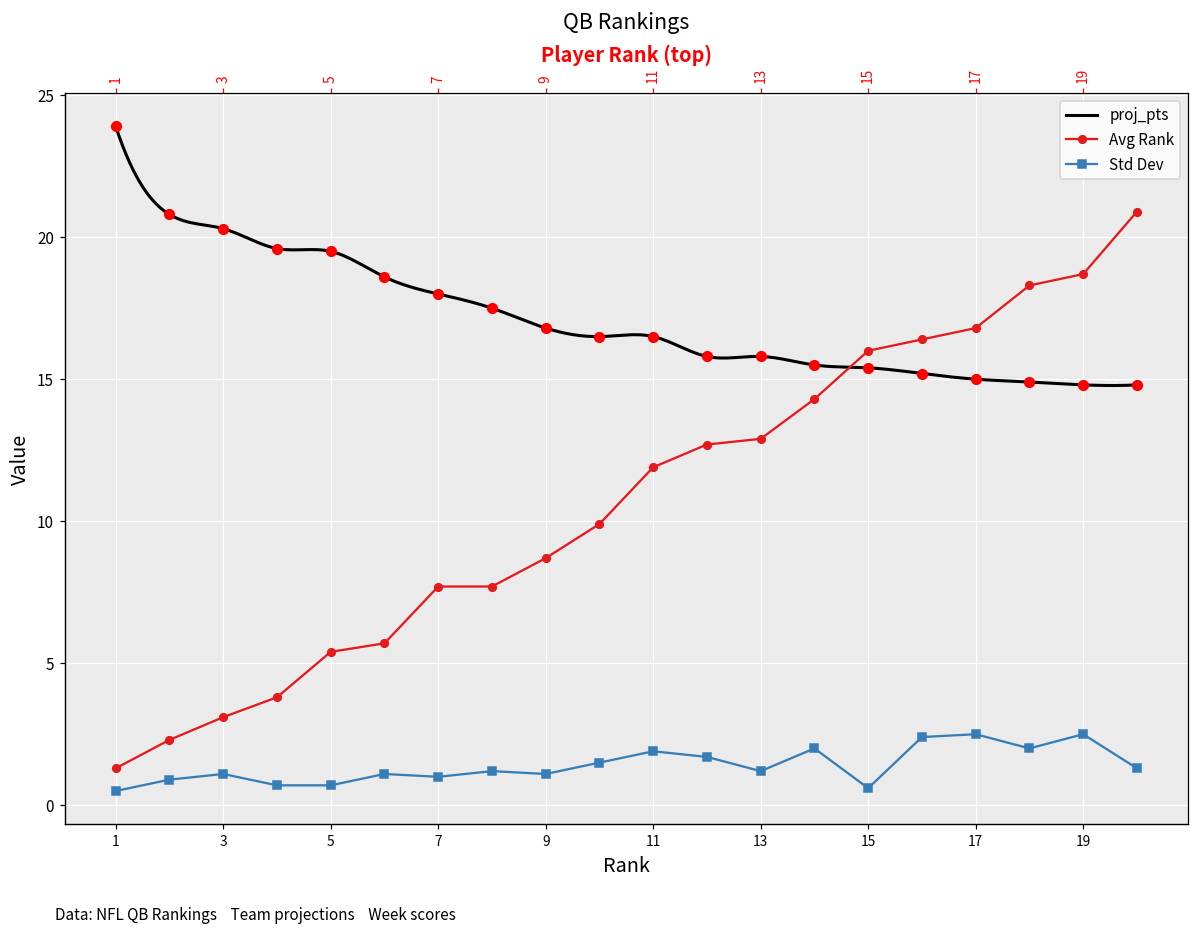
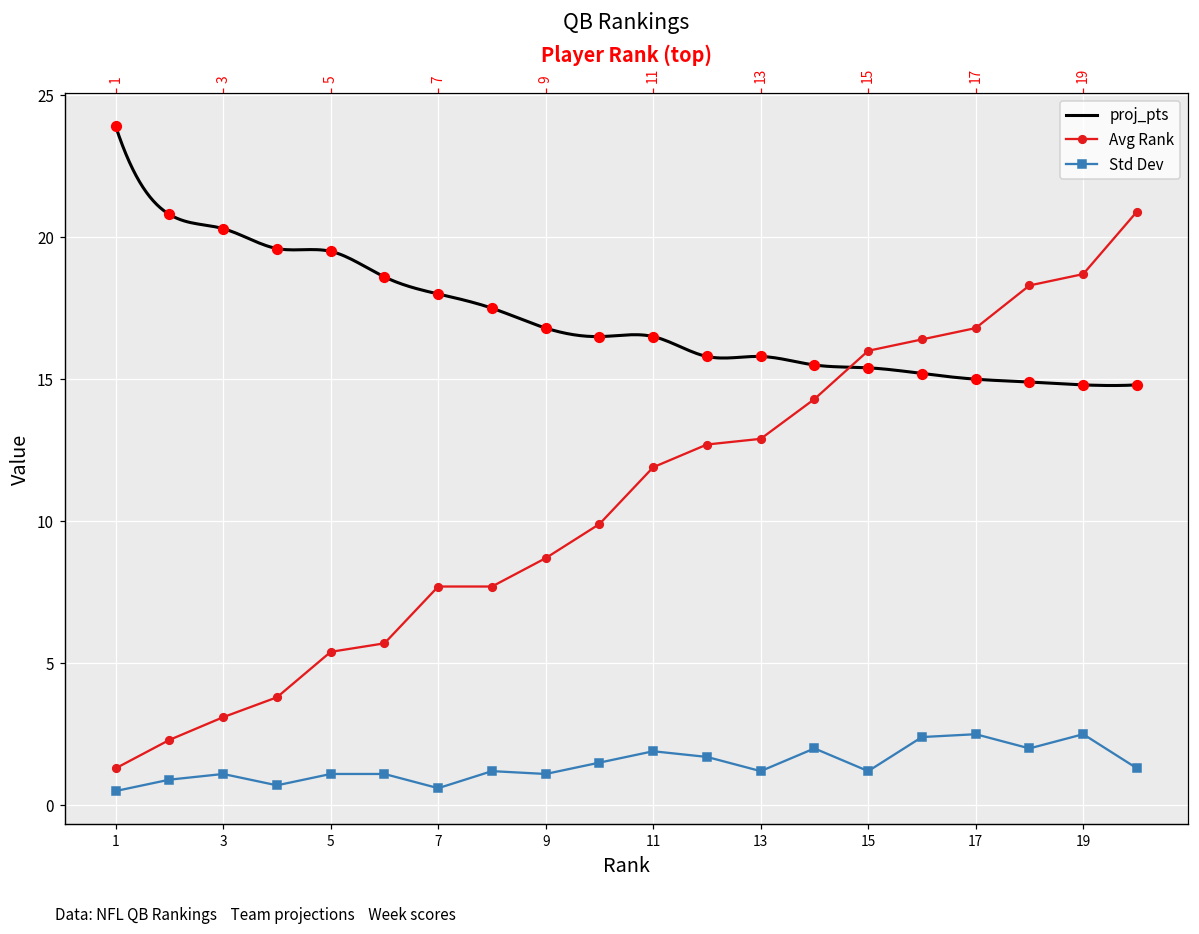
Std Dev, 5: 0.7 -> 1.1
Std Dev, 7: 1.0 -> 0.6
Std Dev, 15: 0.6 -> 1.2
